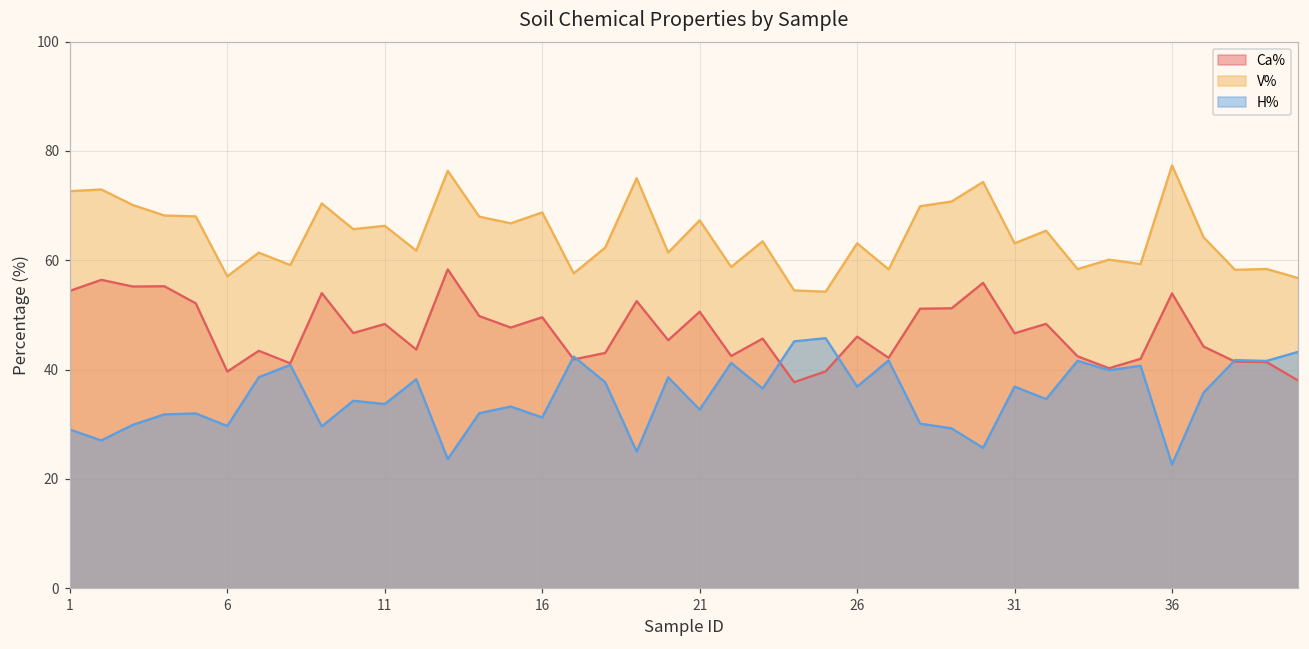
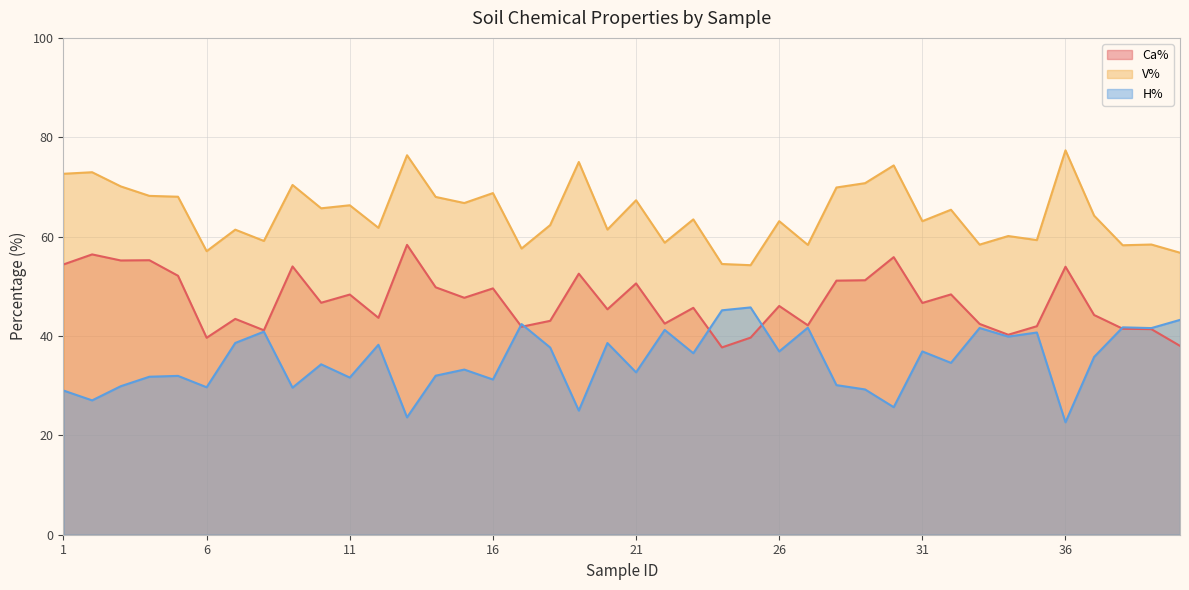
H%, 11: 34 -> 32
